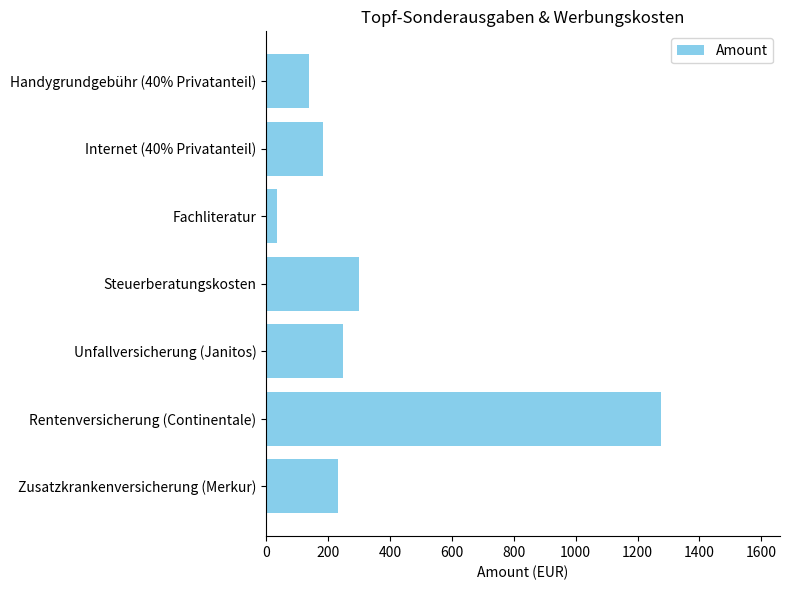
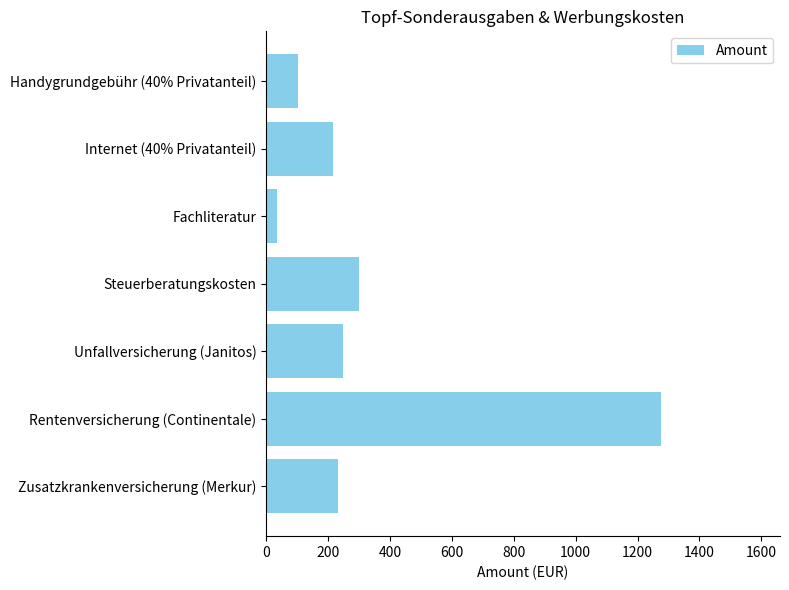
Handygrundgebühr (40% Privatanteil): 140 -> 100
Internet (40% Privatanteil): 190 -> 220
